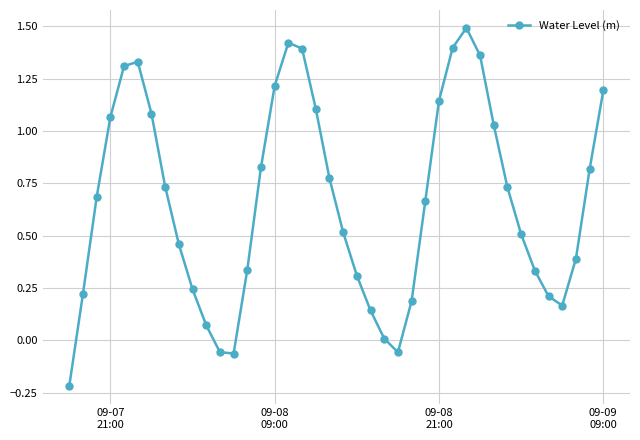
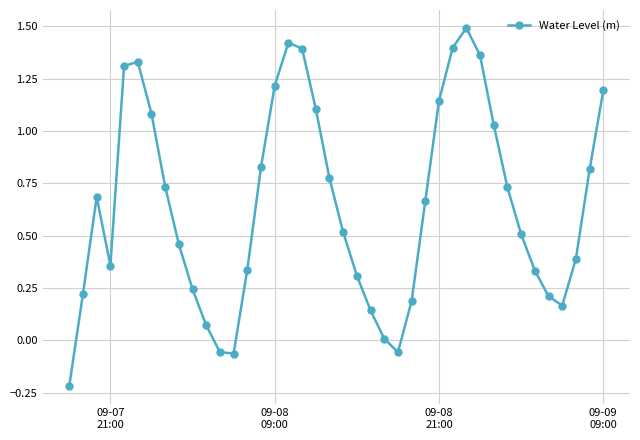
09-07 21:00: 1.07 -> 0.36
